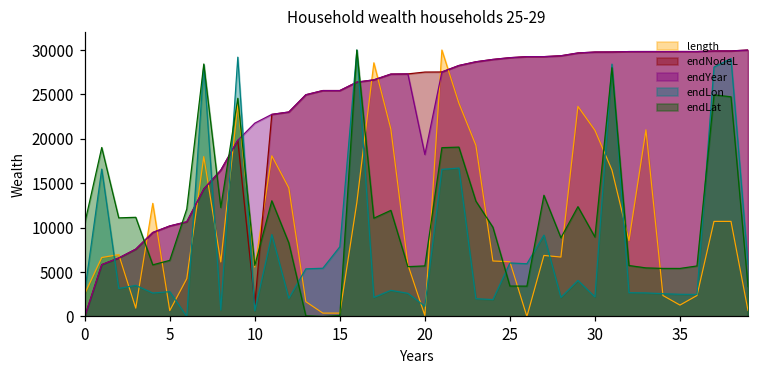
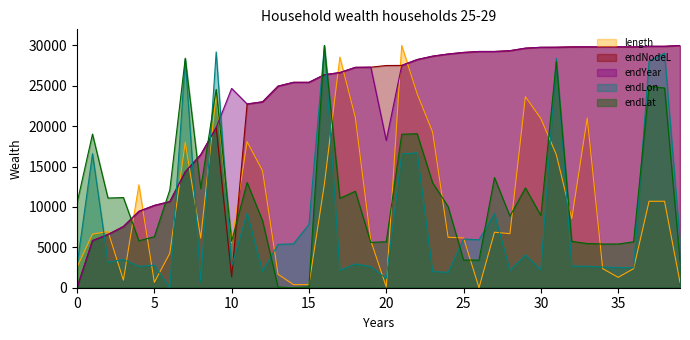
endYear, 10: 22000 -> 25000
endLon, 10: 1000 -> 3000
